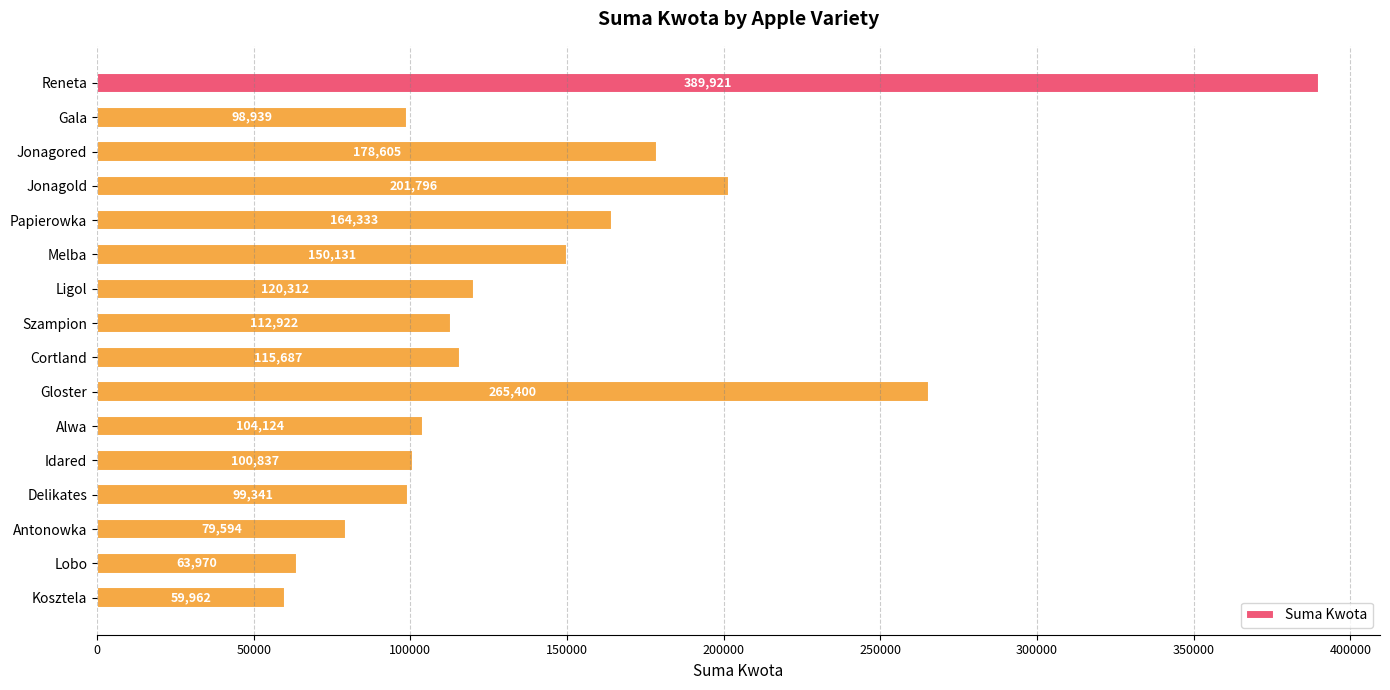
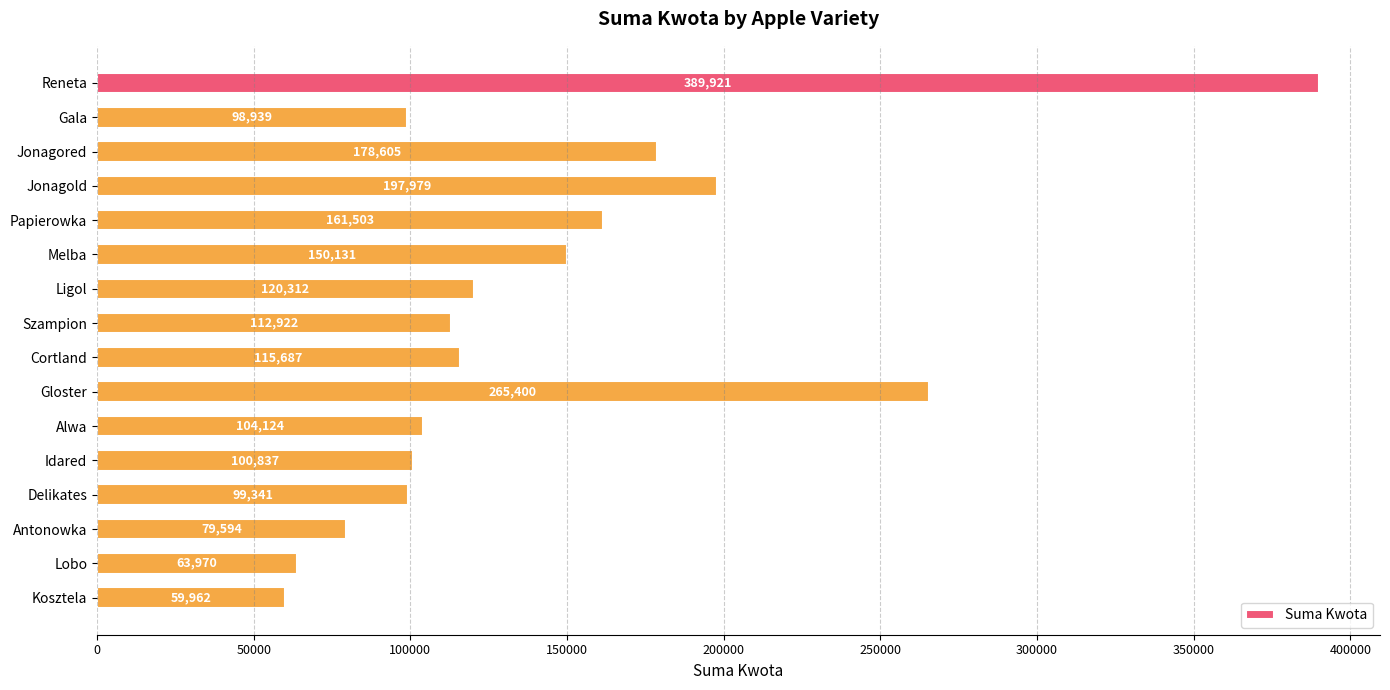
Jonagold: 201,796 -> 197,979
Papierowka: 164,333 -> 161,503
